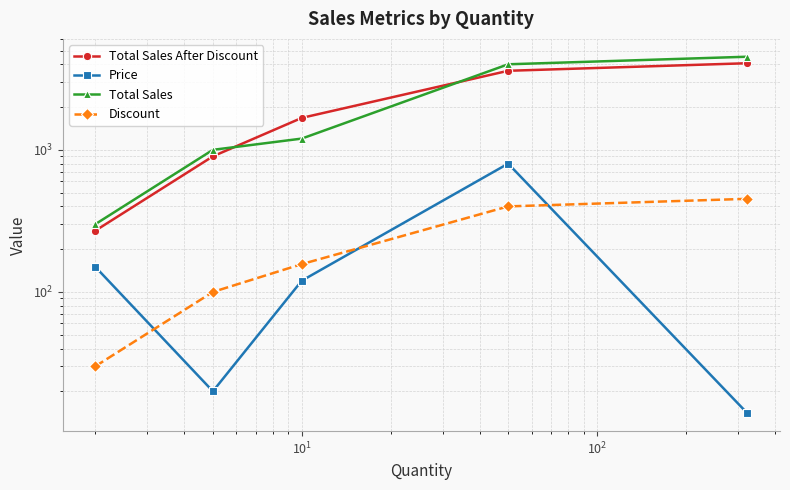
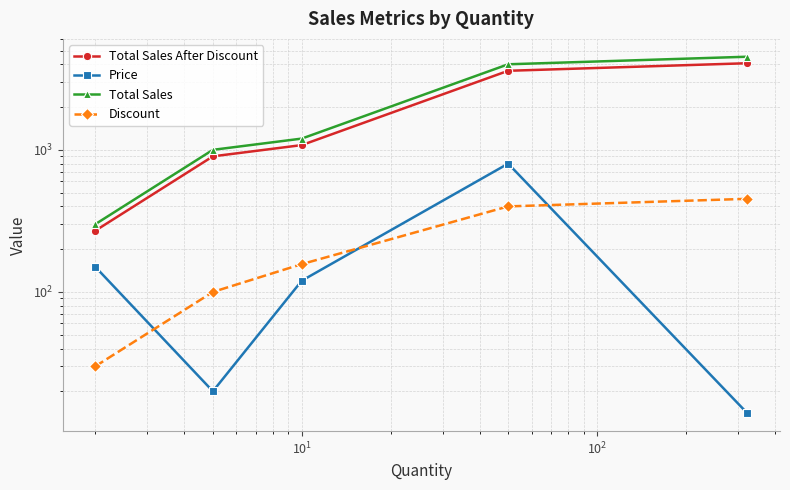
Total Sales After Discount, 10^1: 1700 -> 1100
